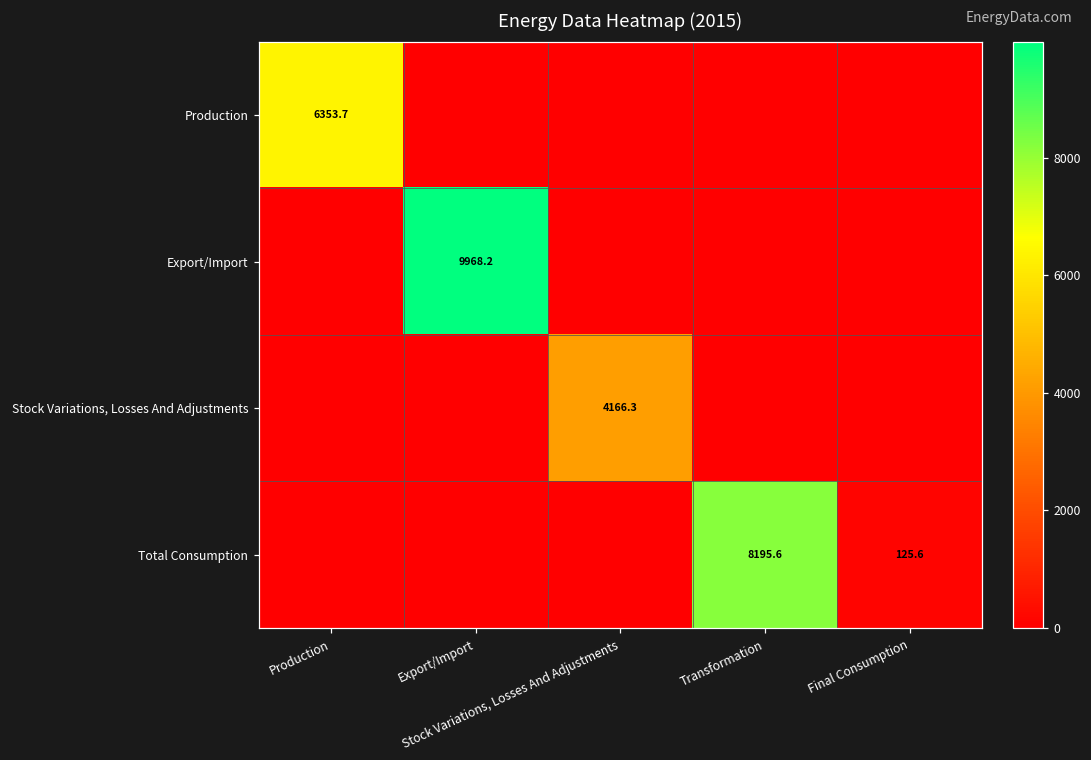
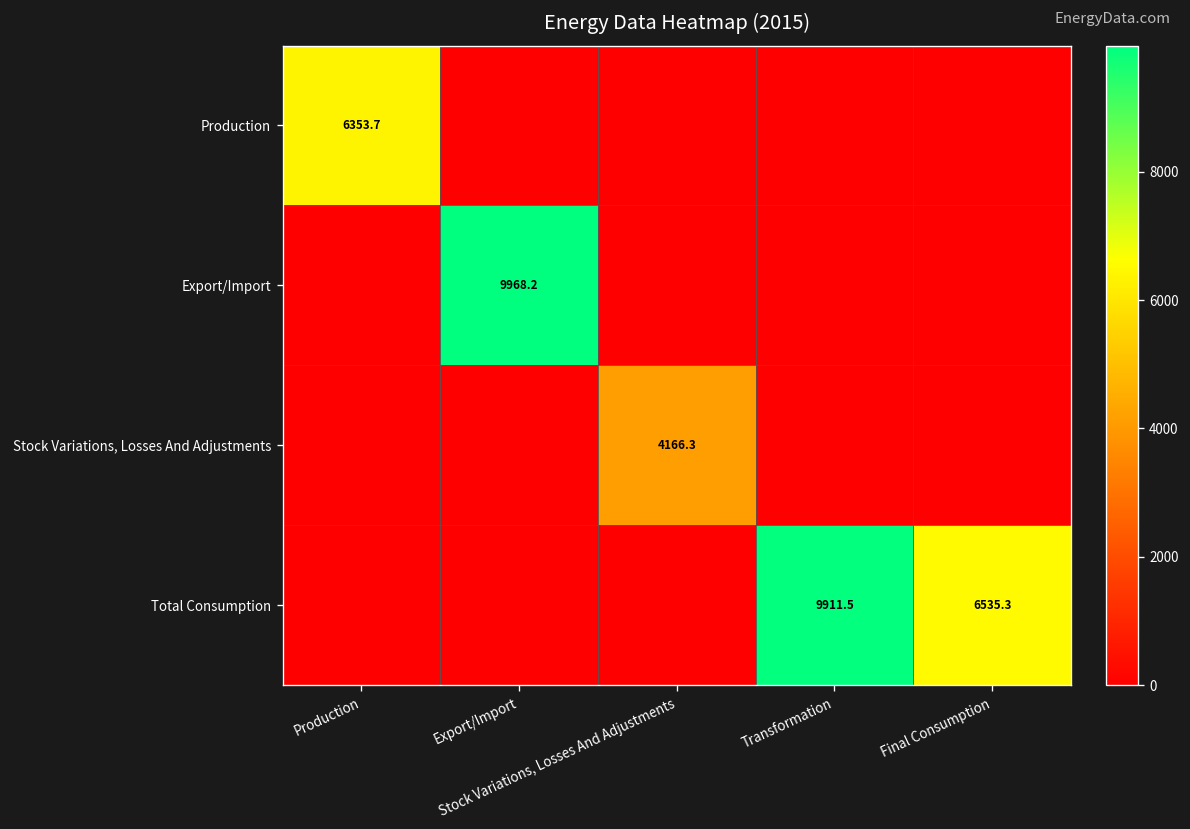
Total Consumption, Transformation: 8195.6 -> 9911.5
Total Consumption, Final Consumption: 125.6 -> 6535.3
